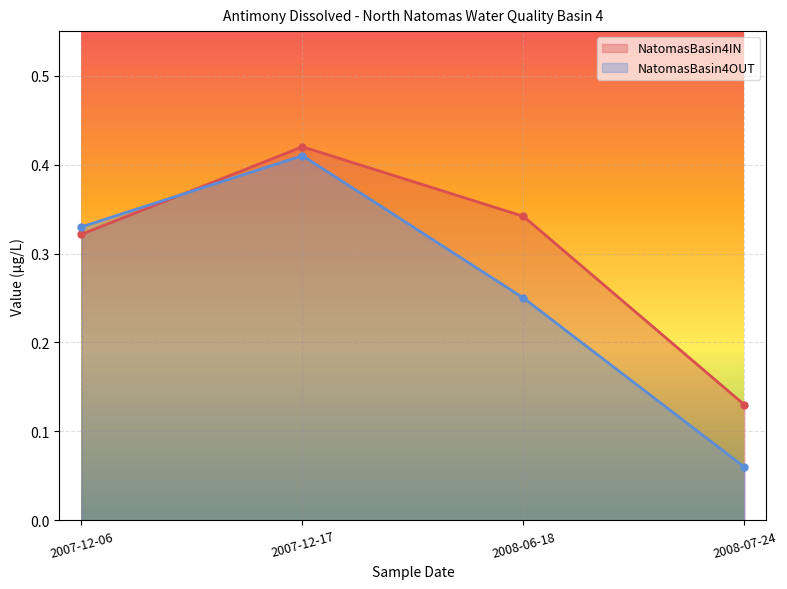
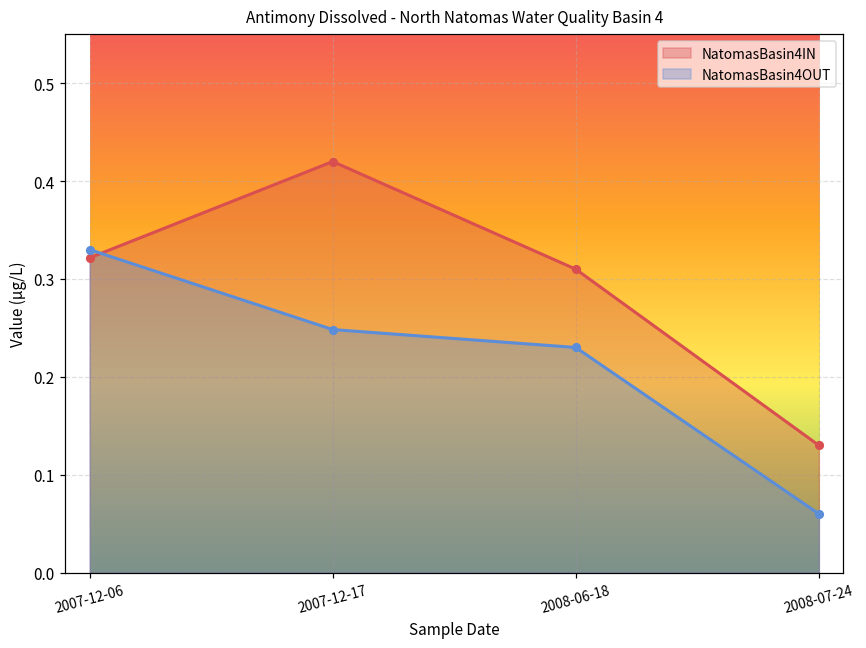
NatomasBasin4OUT, 2007-12-17: 0.41 -> 0.25
NatomasBasin4IN, 2008-06-18: 0.34 -> 0.31
NatomasBasin4OUT, 2008-06-18: 0.25 -> 0.23
